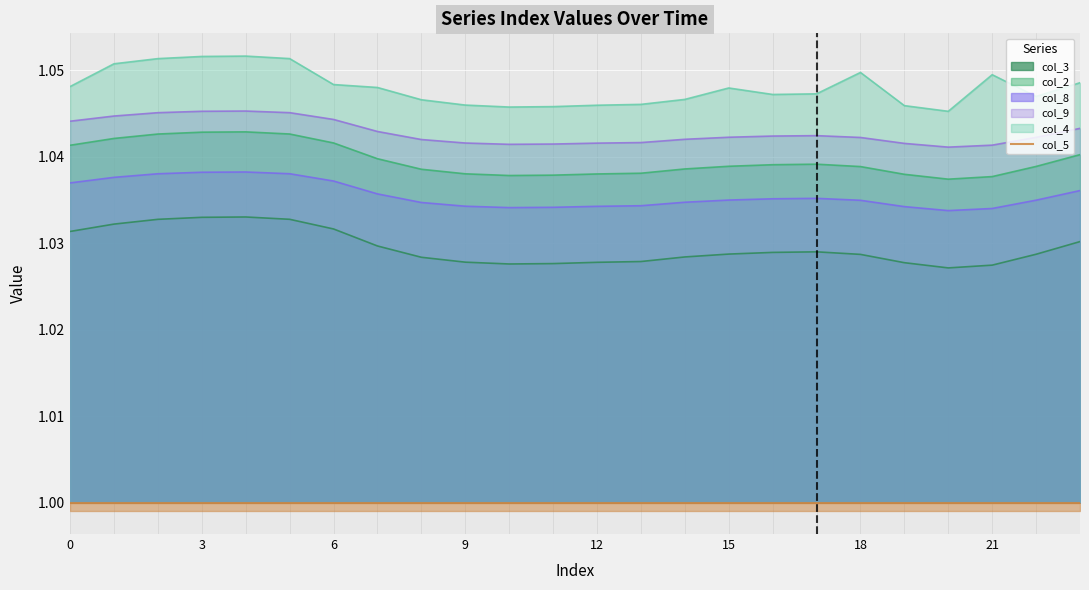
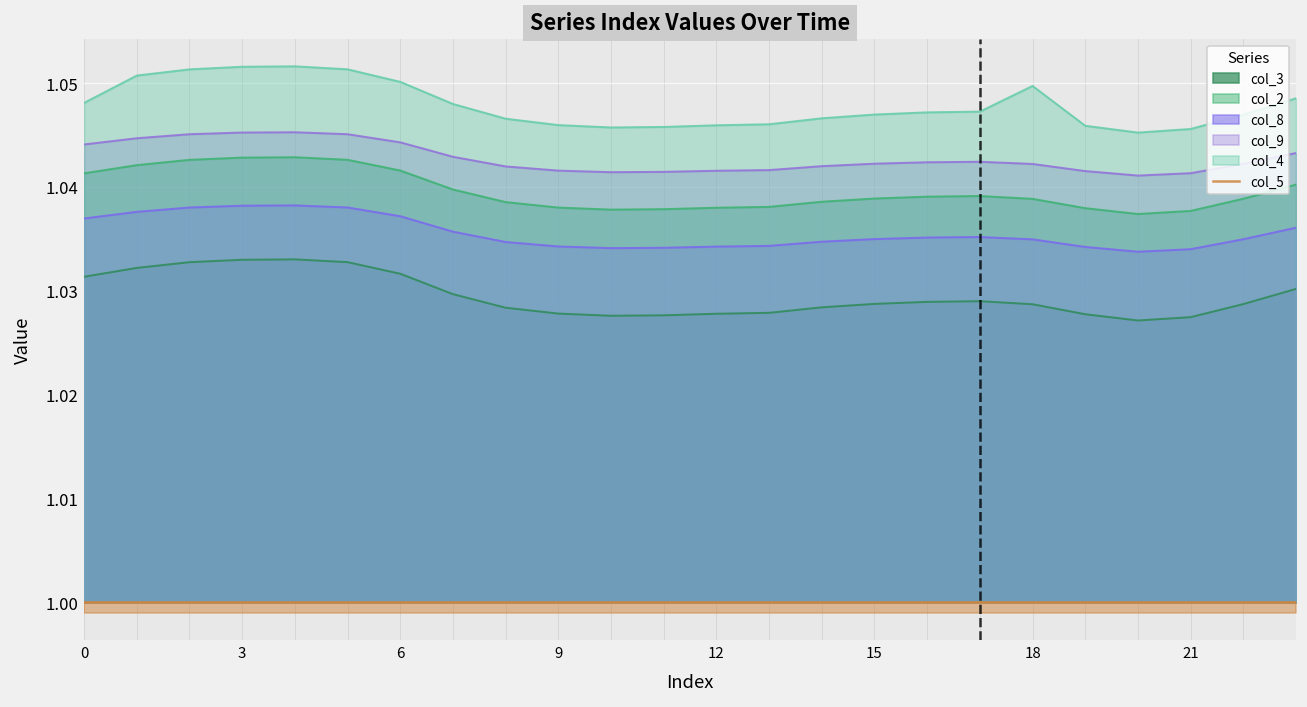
col_4, 6: 1.048 -> 1.050
col_4, 15: 1.048 -> 1.047
col_4, 21: 1.049 -> 1.046
